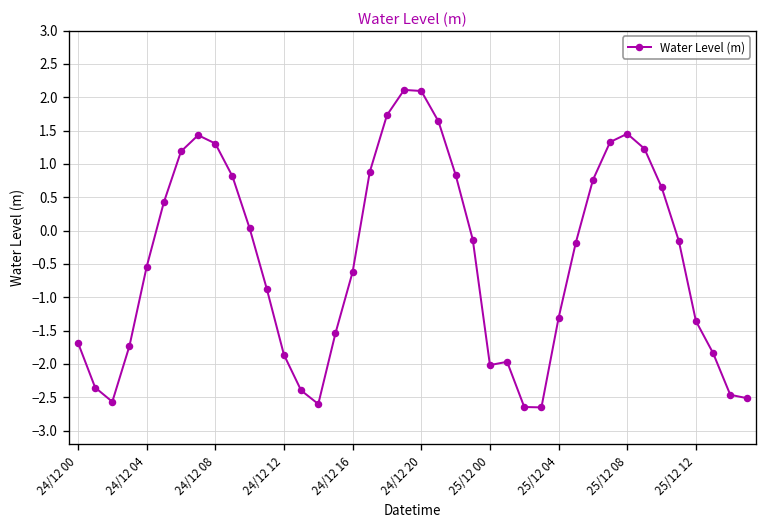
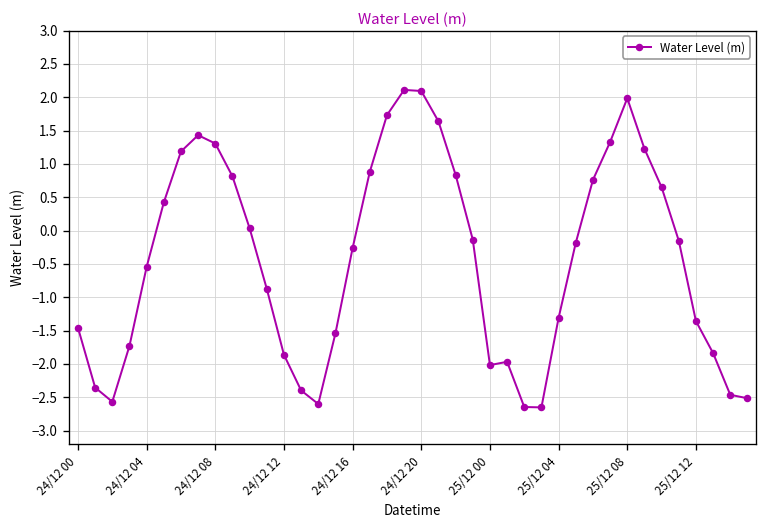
24/12 00: -1.7 -> -1.5
24/12 16: -0.6 -> -0.3
25/12 08: 1.5 -> 2.0
